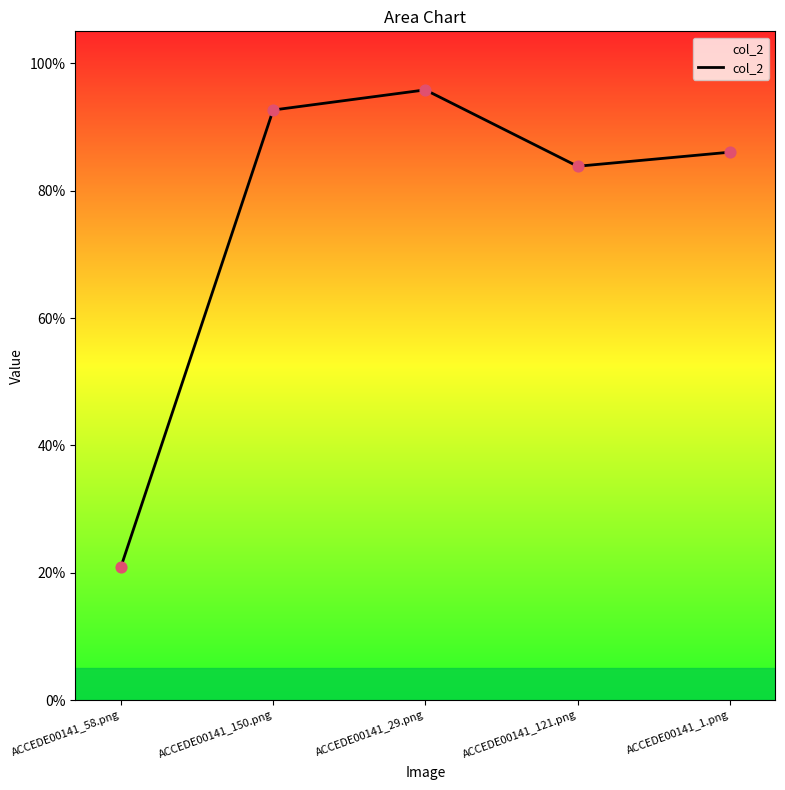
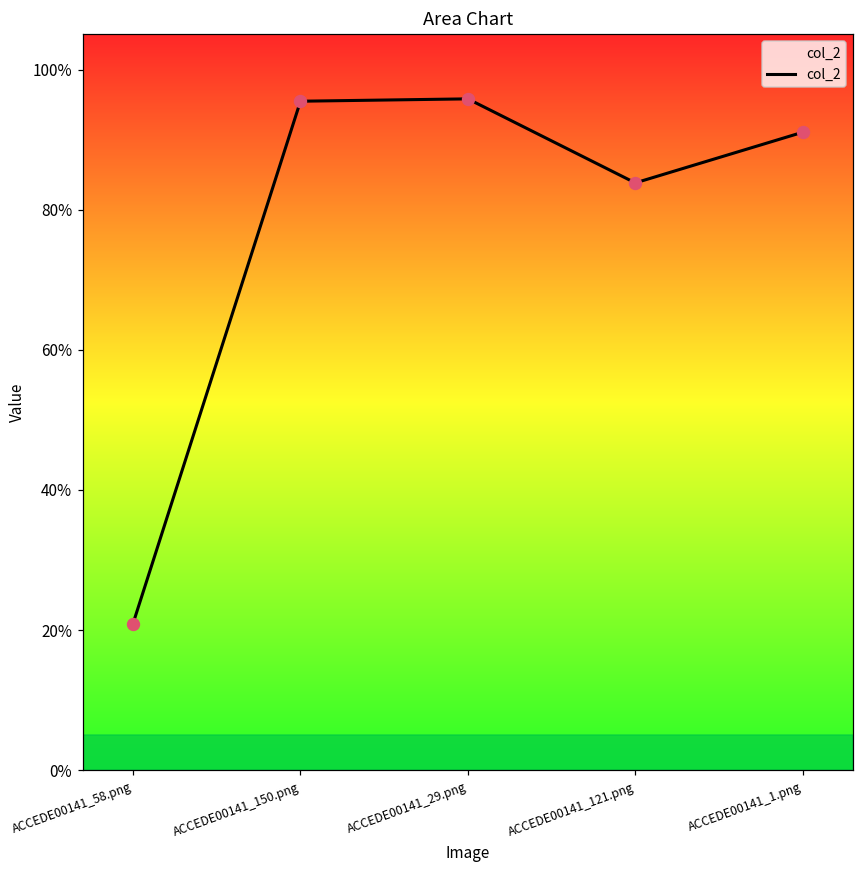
ACCEDE00141_150.png: 93% -> 95%
ACCEDE00141_1.png: 86% -> 91%
